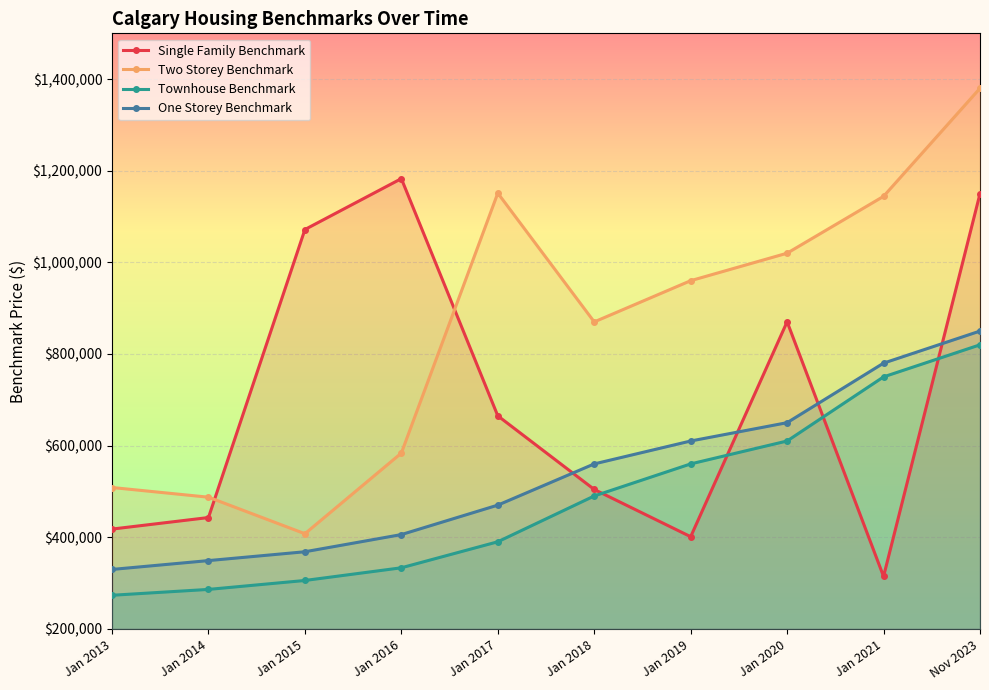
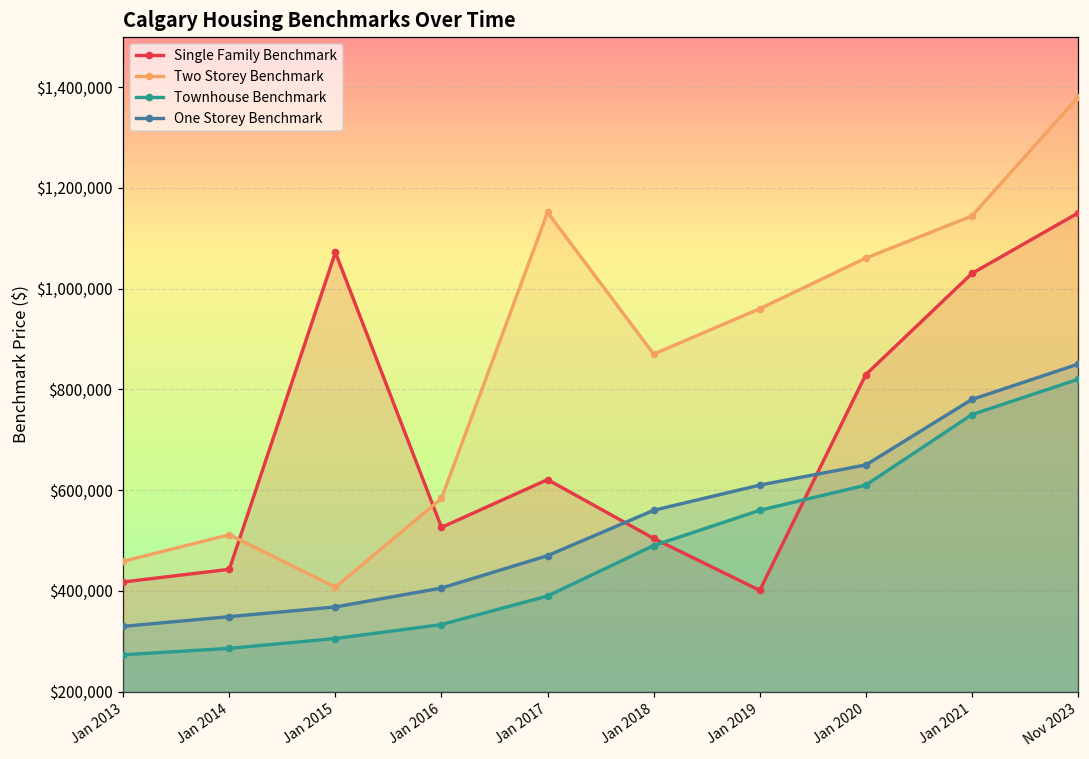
Two Storey Benchmark, Jan 2013: $510,000 -> $460,000
Two Storey Benchmark, Jan 2014: $490,000 -> $510,000
Single Family Benchmark, Jan 2016: $1,180,000 -> $530,000
Single Family Benchmark, Jan 2017: $660,000 -> $620,000
Single Family Benchmark, Jan 2020: $870,000 -> $830,000
Two Storey Benchmark, Jan 2020: $1,020,000 -> $1,060,000
Single Family Benchmark, Jan 2021: $310,000 -> $1,030,000
